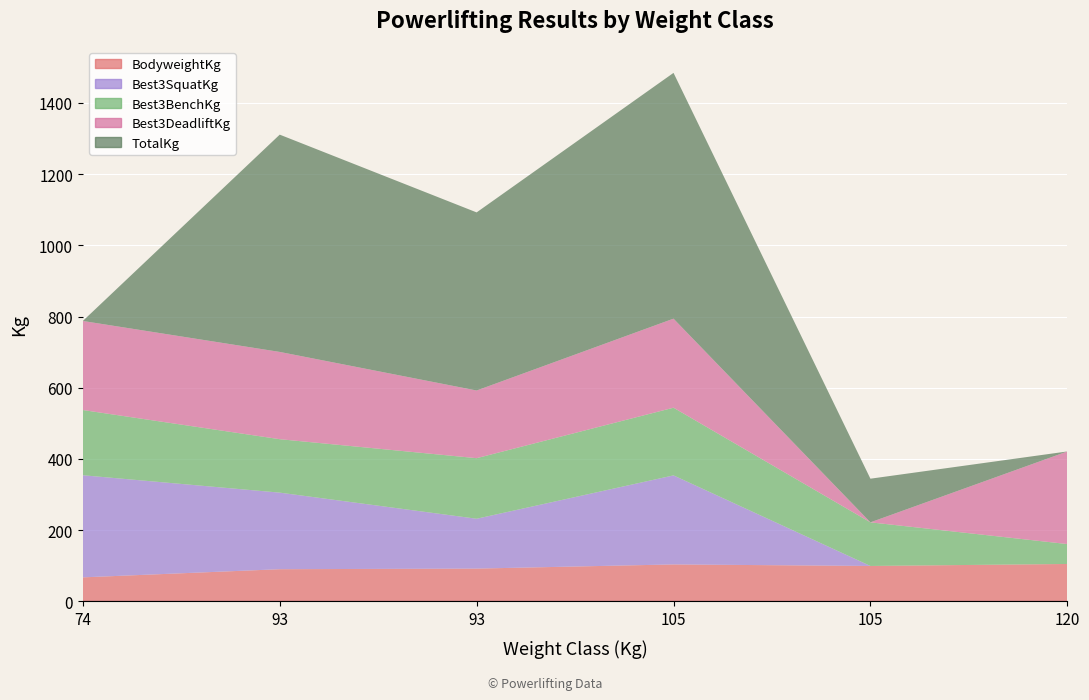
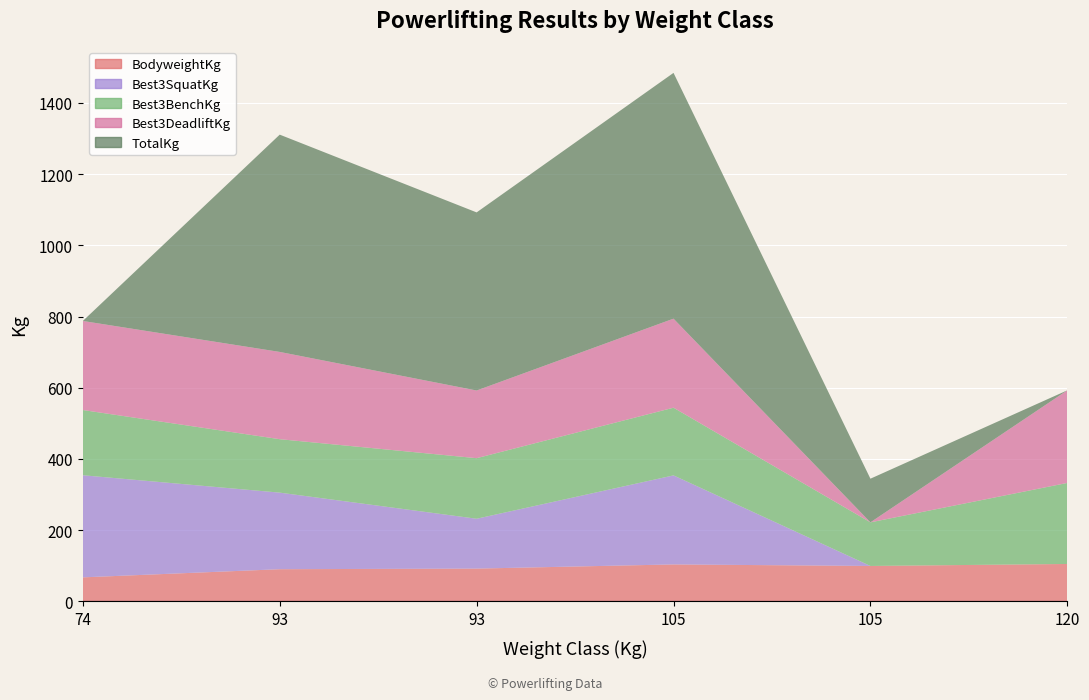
Best3BenchKg, 120: 60 -> 230
